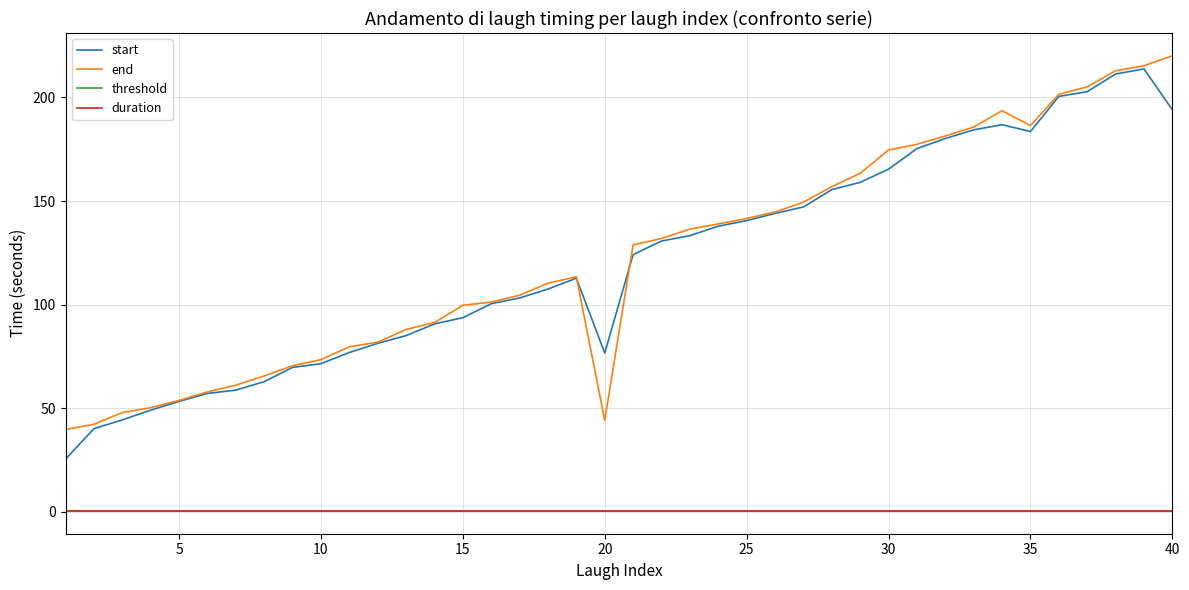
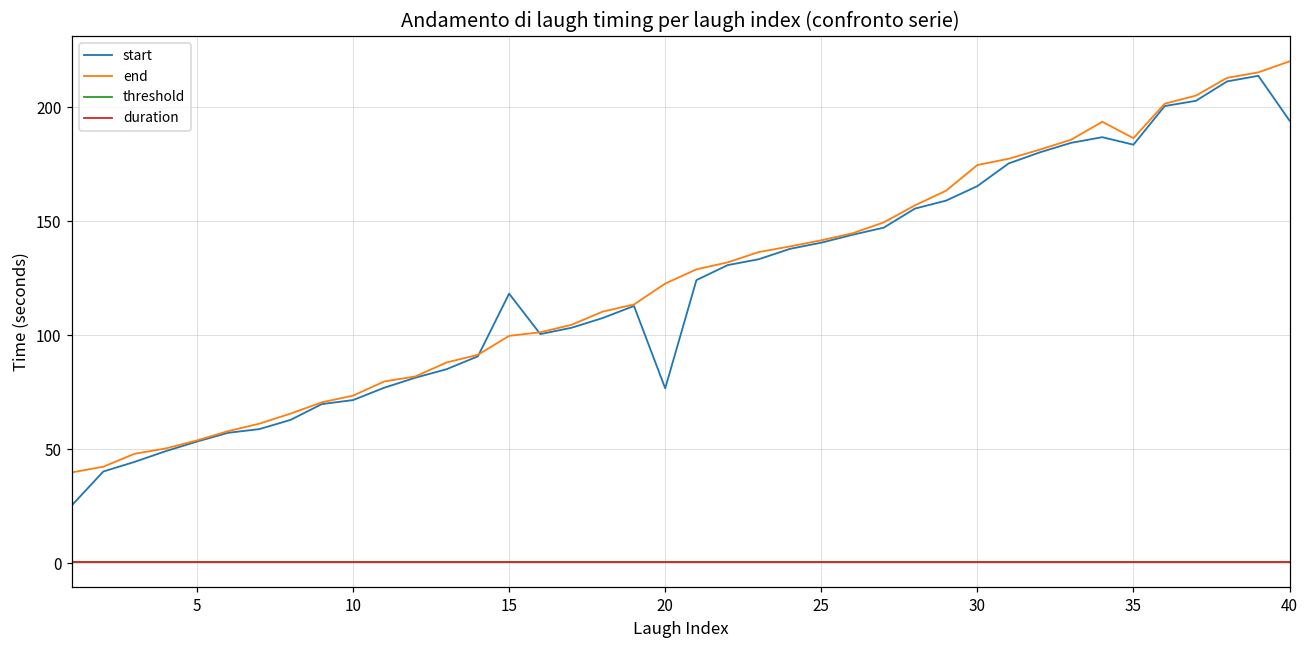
start, 15: 94 -> 118
end, 20: 44 -> 123
